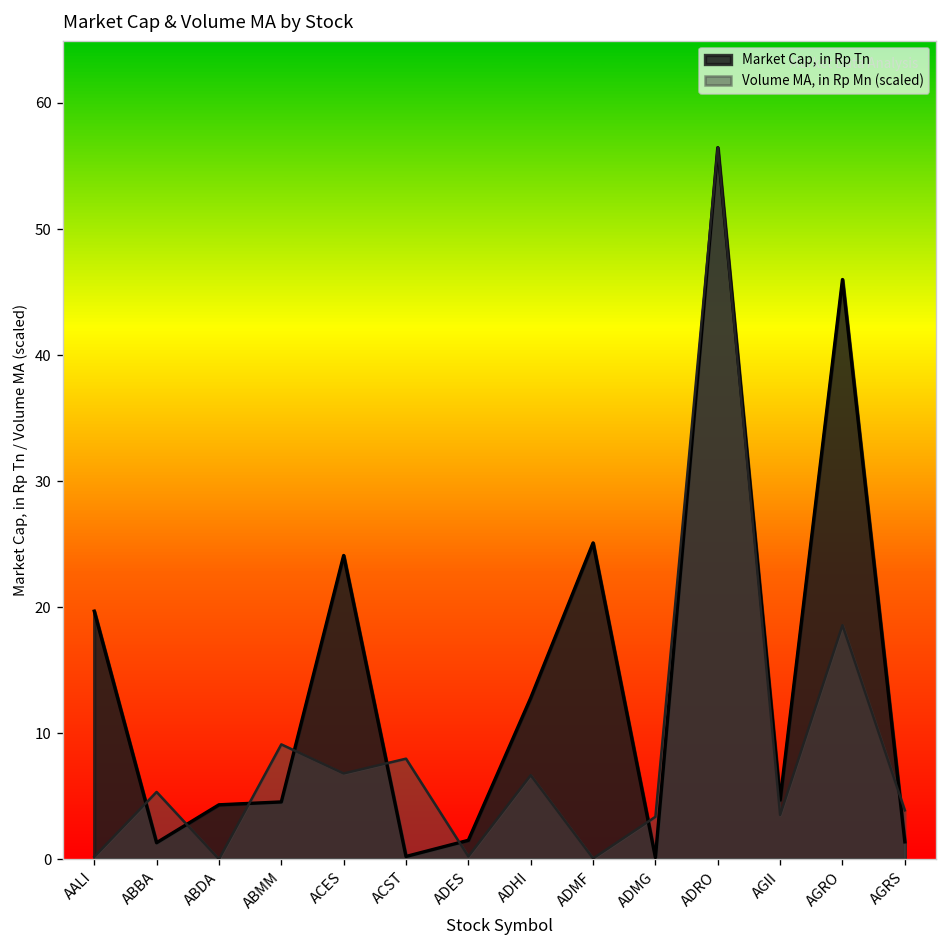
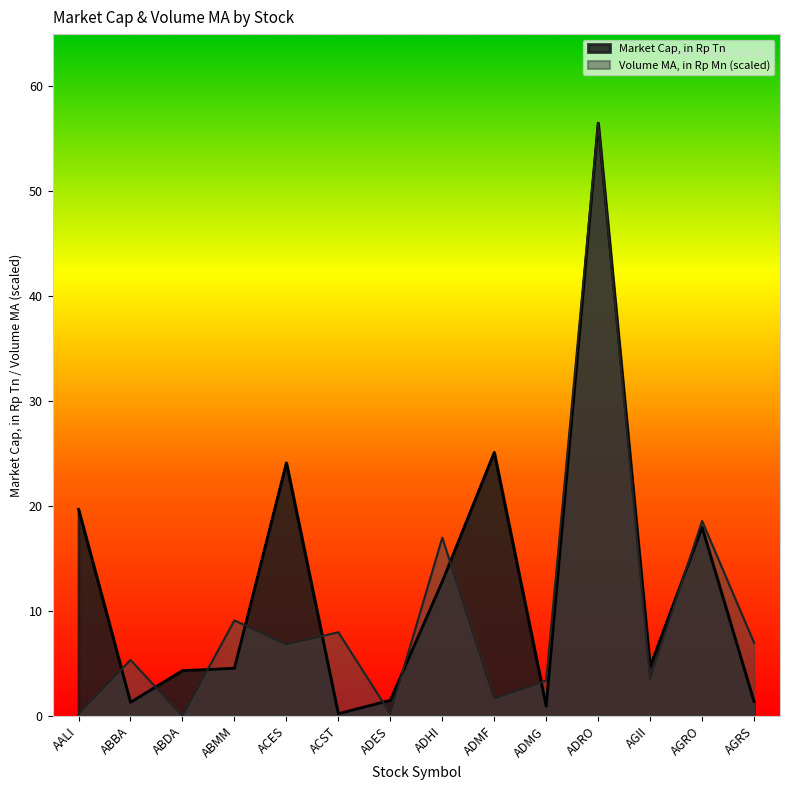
Volume MA, in Rp Mn (scaled), ADHI: 6.7 -> 17.0
Volume MA, in Rp Mn (scaled), ADMF: 0.1 -> 1.7
Market Cap, in Rp Tn, ADMG: 0.1 -> 0.9
Market Cap, in Rp Tn, AGRO: 46.0 -> 18.0
Volume MA, in Rp Mn (scaled), AGRS: 3.9 -> 7.0
